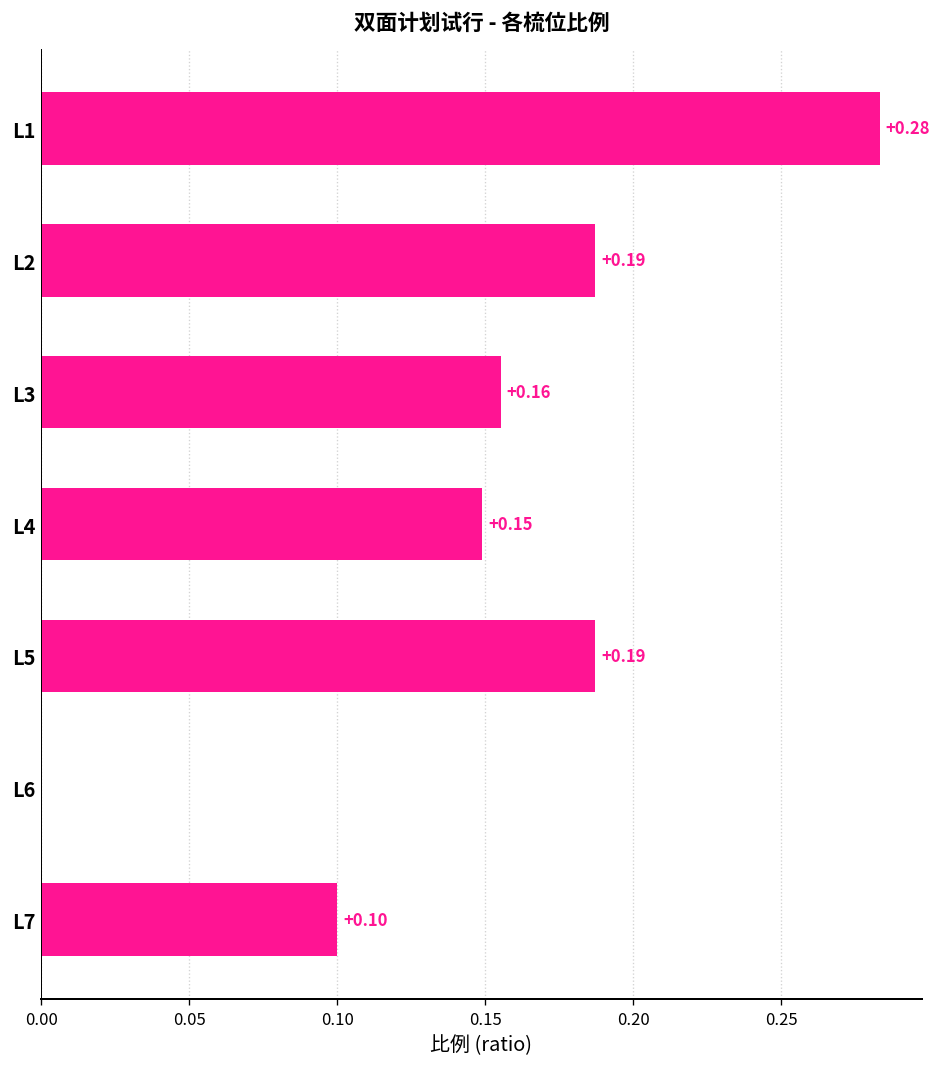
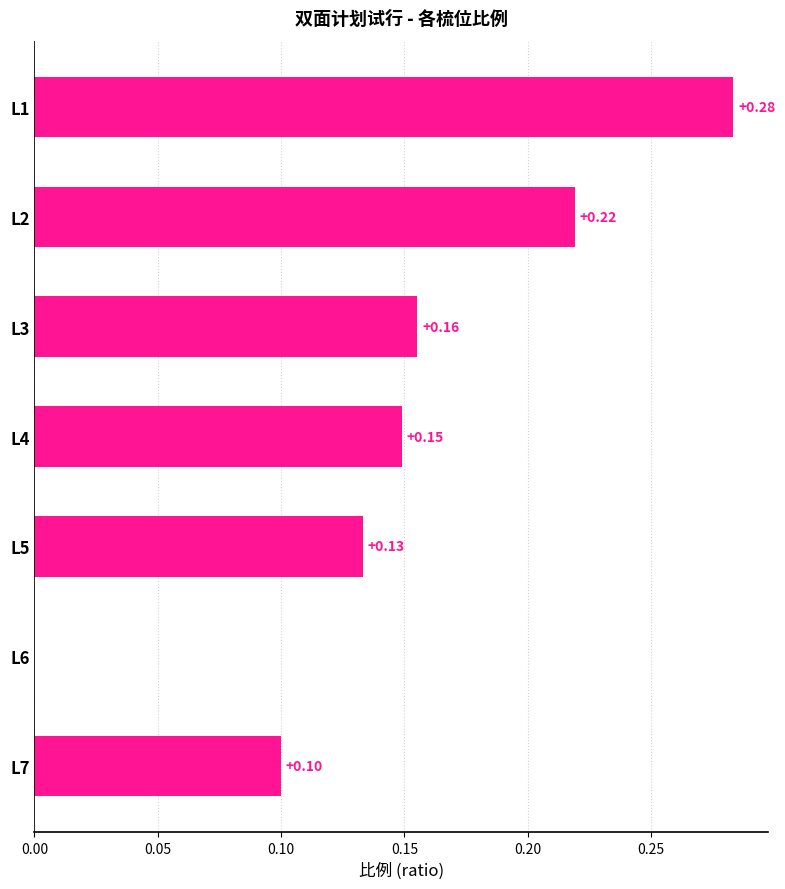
L2: +0.19 -> +0.22
L5: +0.19 -> +0.13
